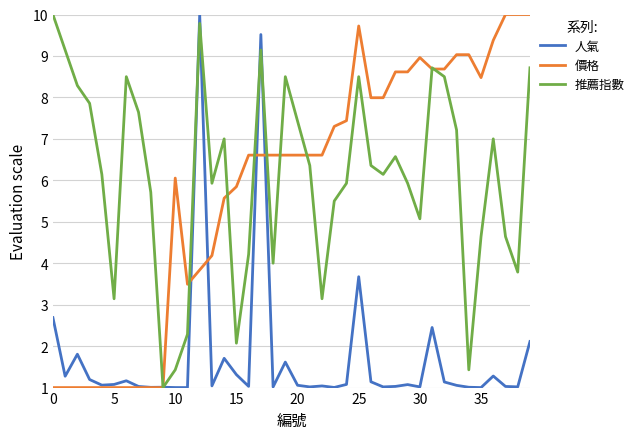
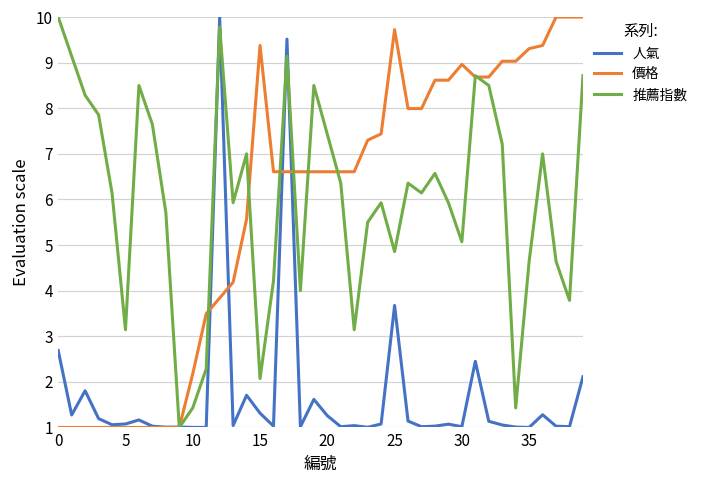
價格, 10: 6.1 -> 2.2
價格, 15: 5.8 -> 9.4
人氣, 20: 1.1 -> 1.3
推薦指數, 25: 8.5 -> 4.9
價格, 35: 8.5 -> 9.3
